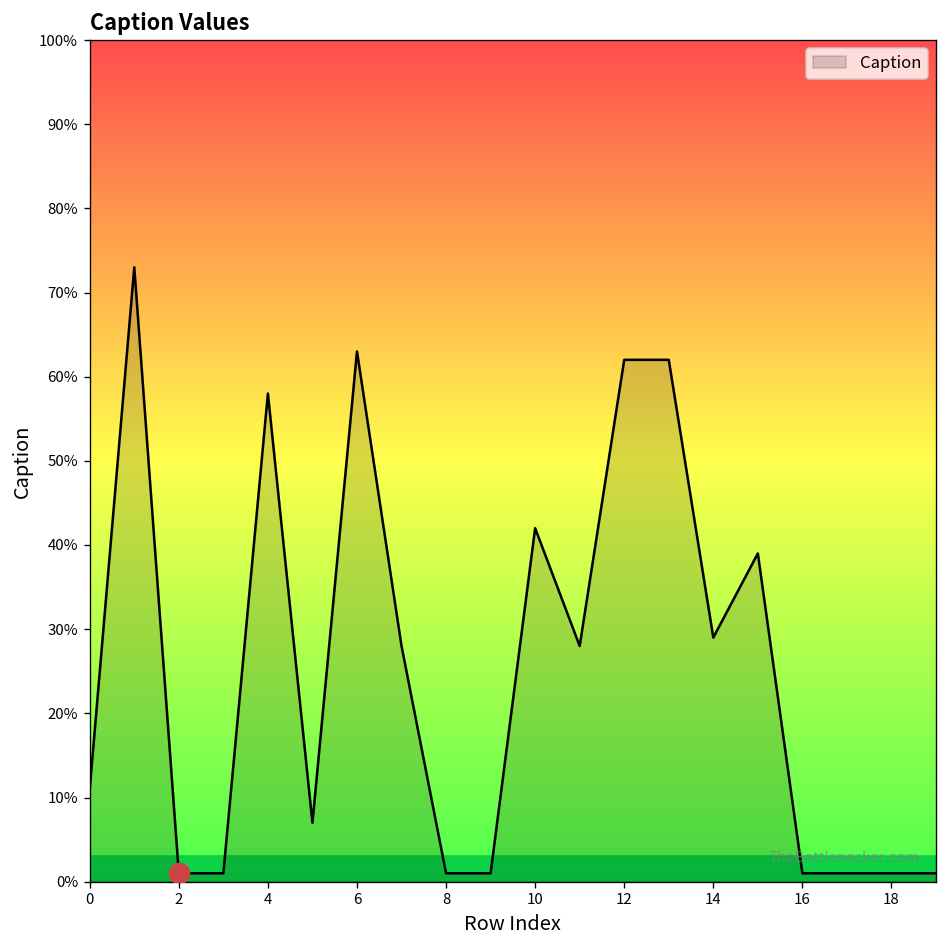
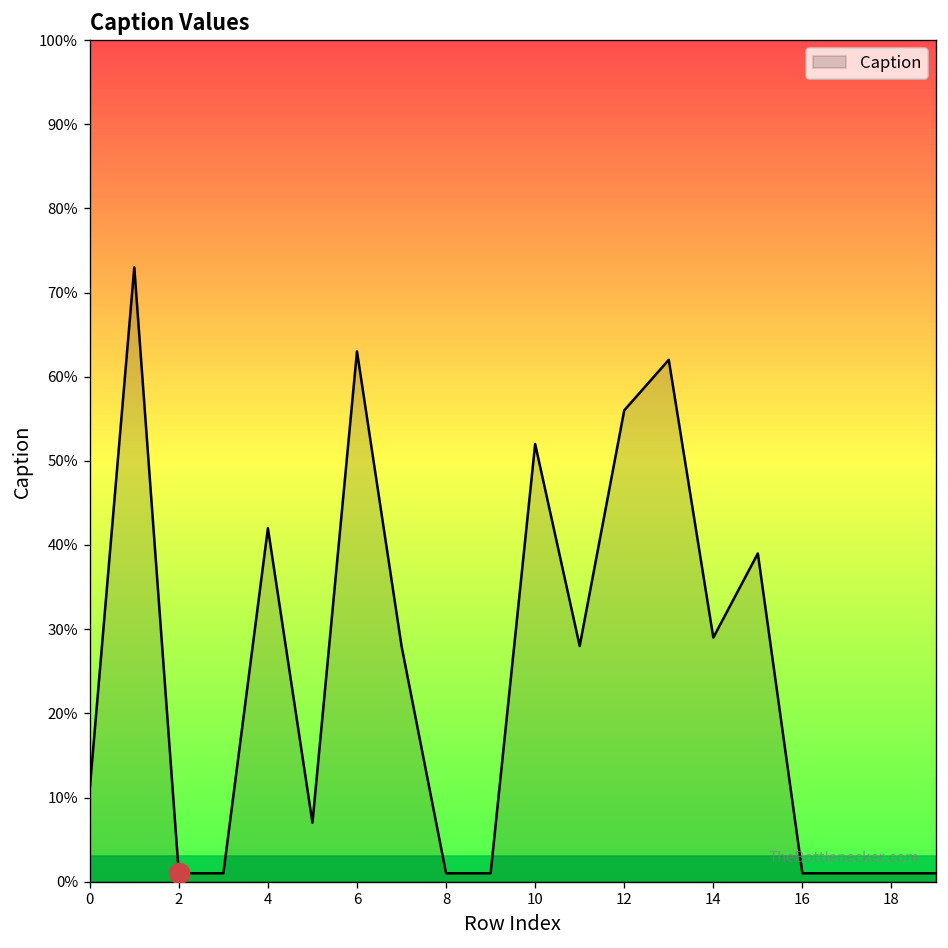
Caption, 4: 58% -> 42%
Caption, 10: 42% -> 52%
Caption, 12: 62% -> 56%
